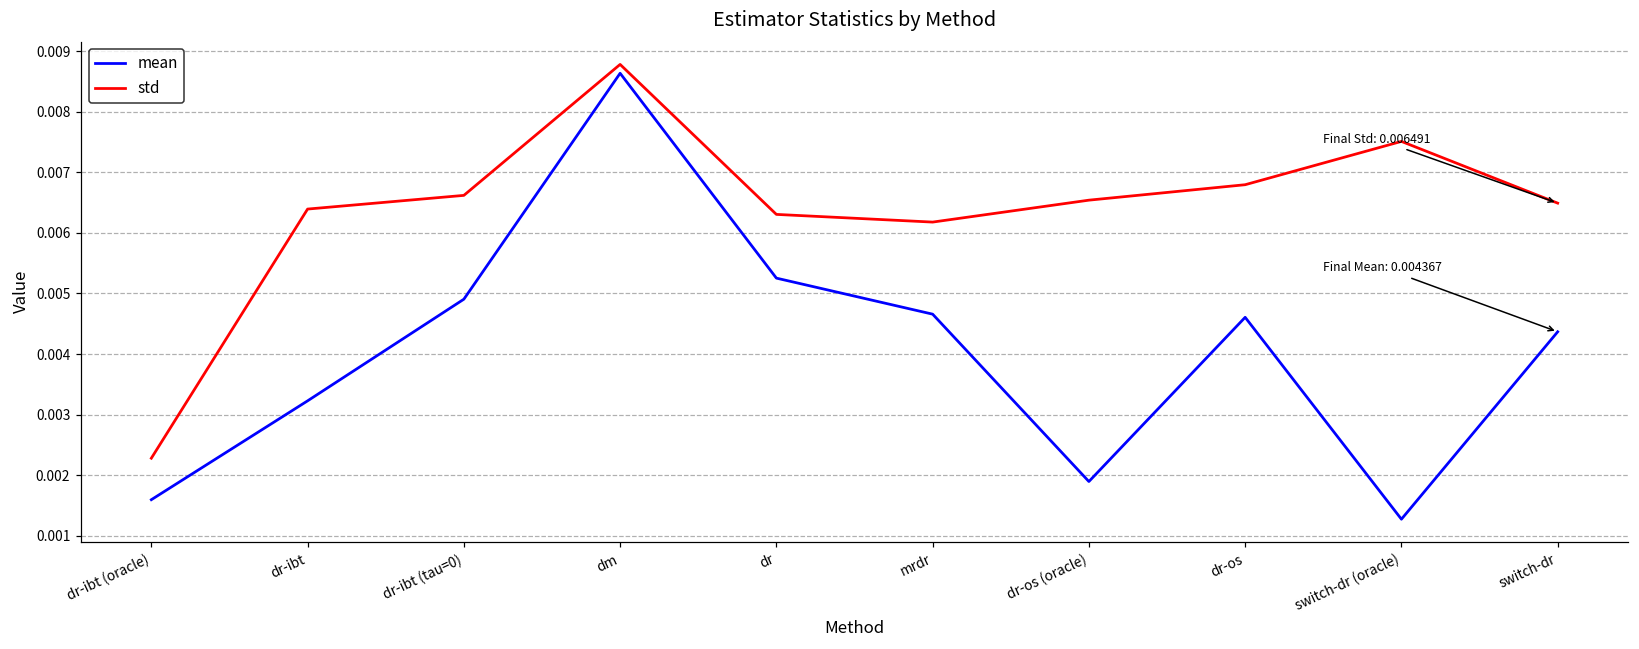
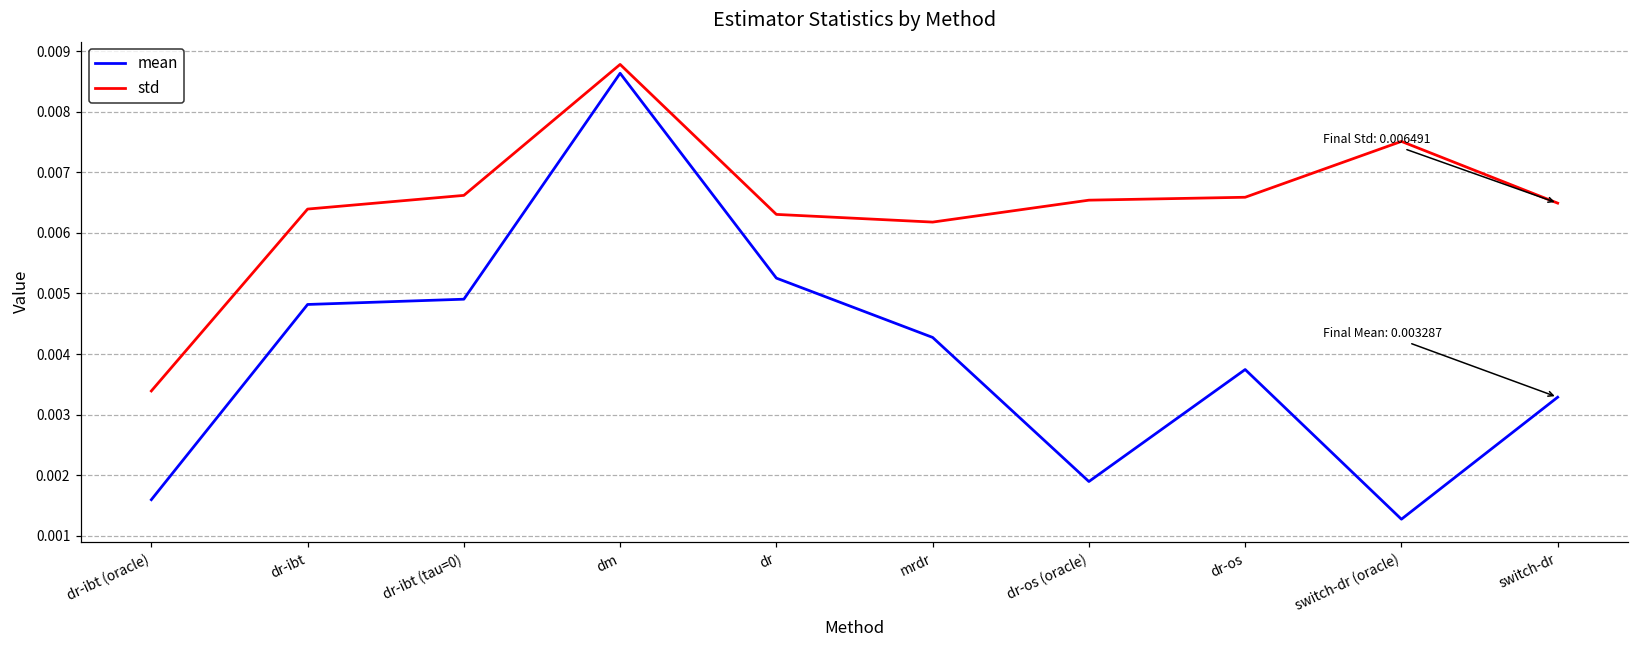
std, dr-ibt (oracle): 0.0023 -> 0.0034
mean, dr-ibt: 0.0032 -> 0.0048
mean, mrdr: 0.0047 -> 0.0043
mean, dr-os: 0.0046 -> 0.0037
std, dr-os: 0.0068 -> 0.0066
mean, switch-dr: 0.004367 -> 0.003287
